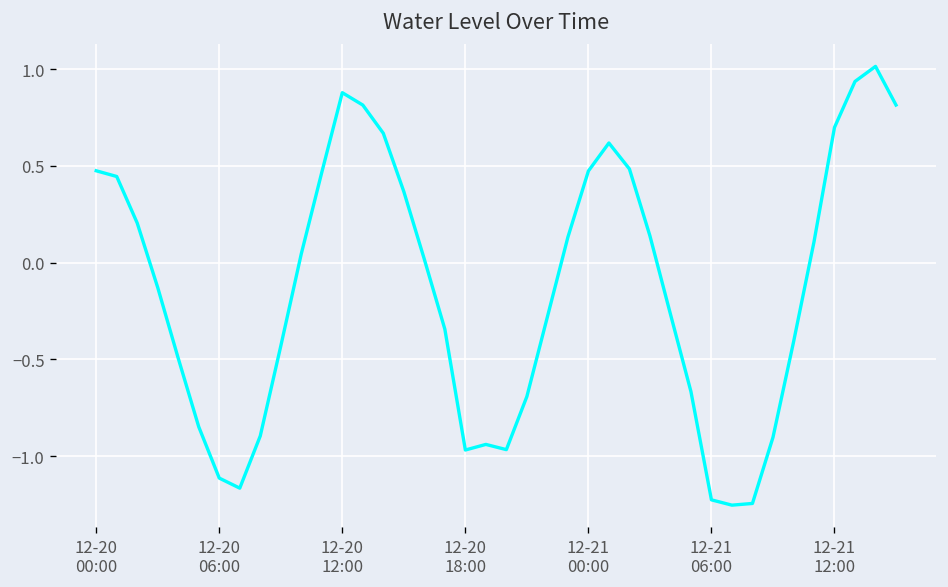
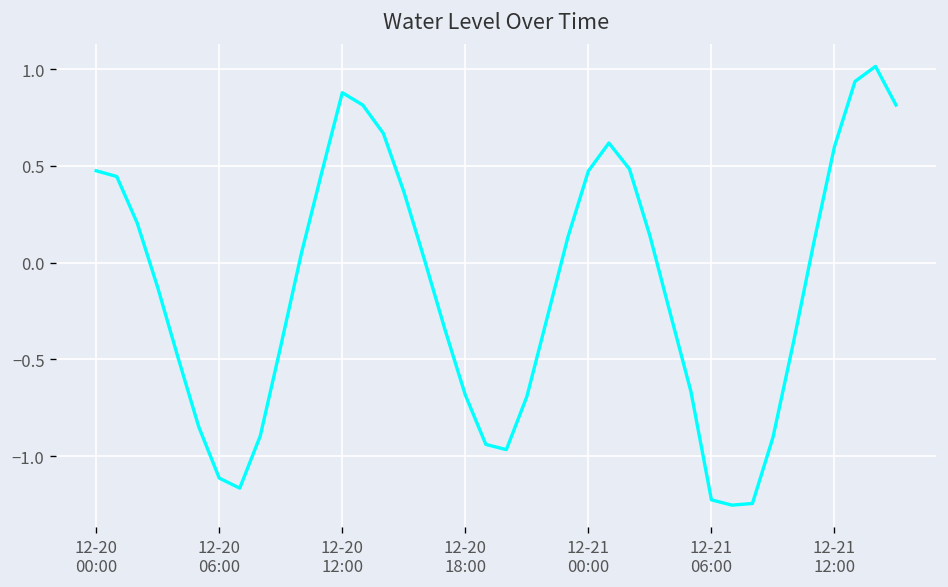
12-20 18:00: -0.97 -> -0.68
12-21 12:00: 0.70 -> 0.60
